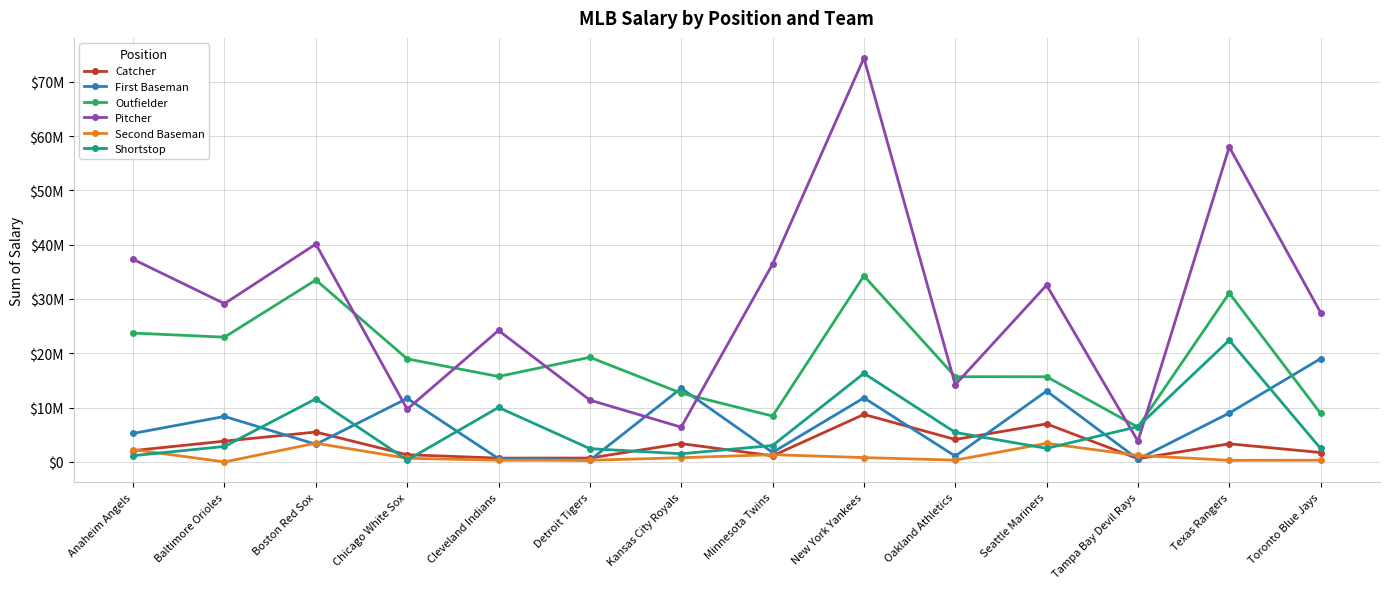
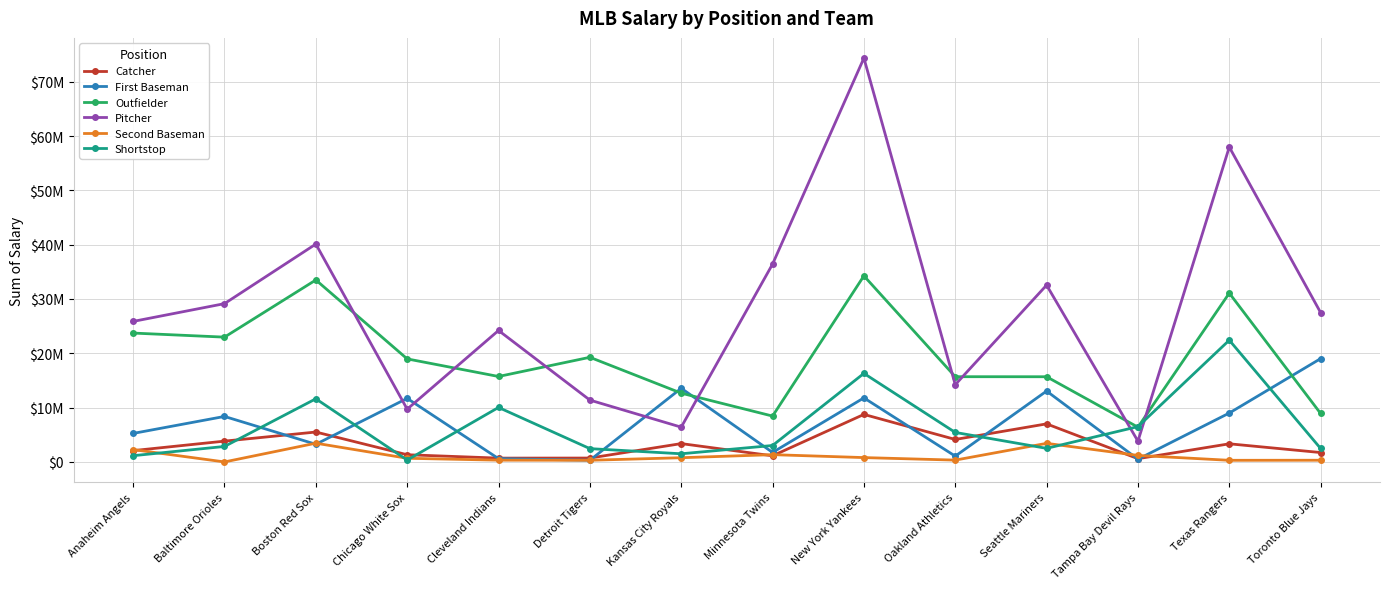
Pitcher, Anaheim Angels: $37000000 -> $26000000
